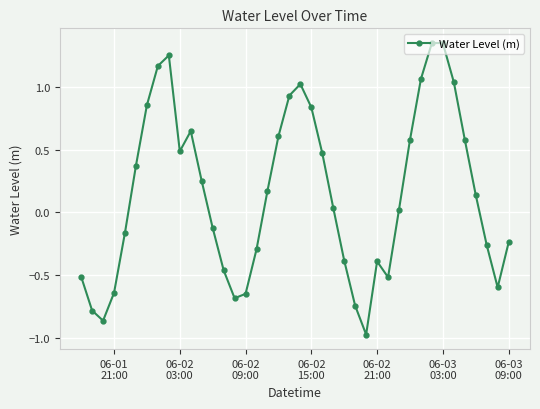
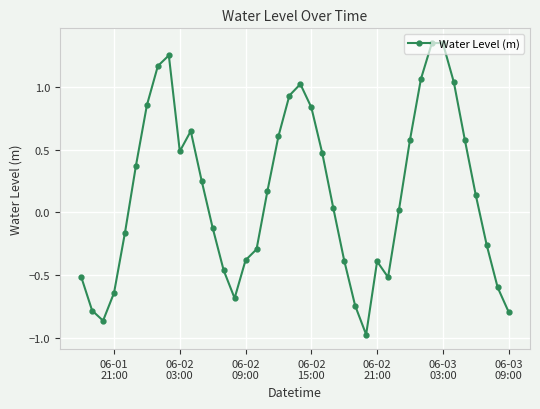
06-02 09:00: -0.65 -> -0.38
06-03 09:00: -0.24 -> -0.79
